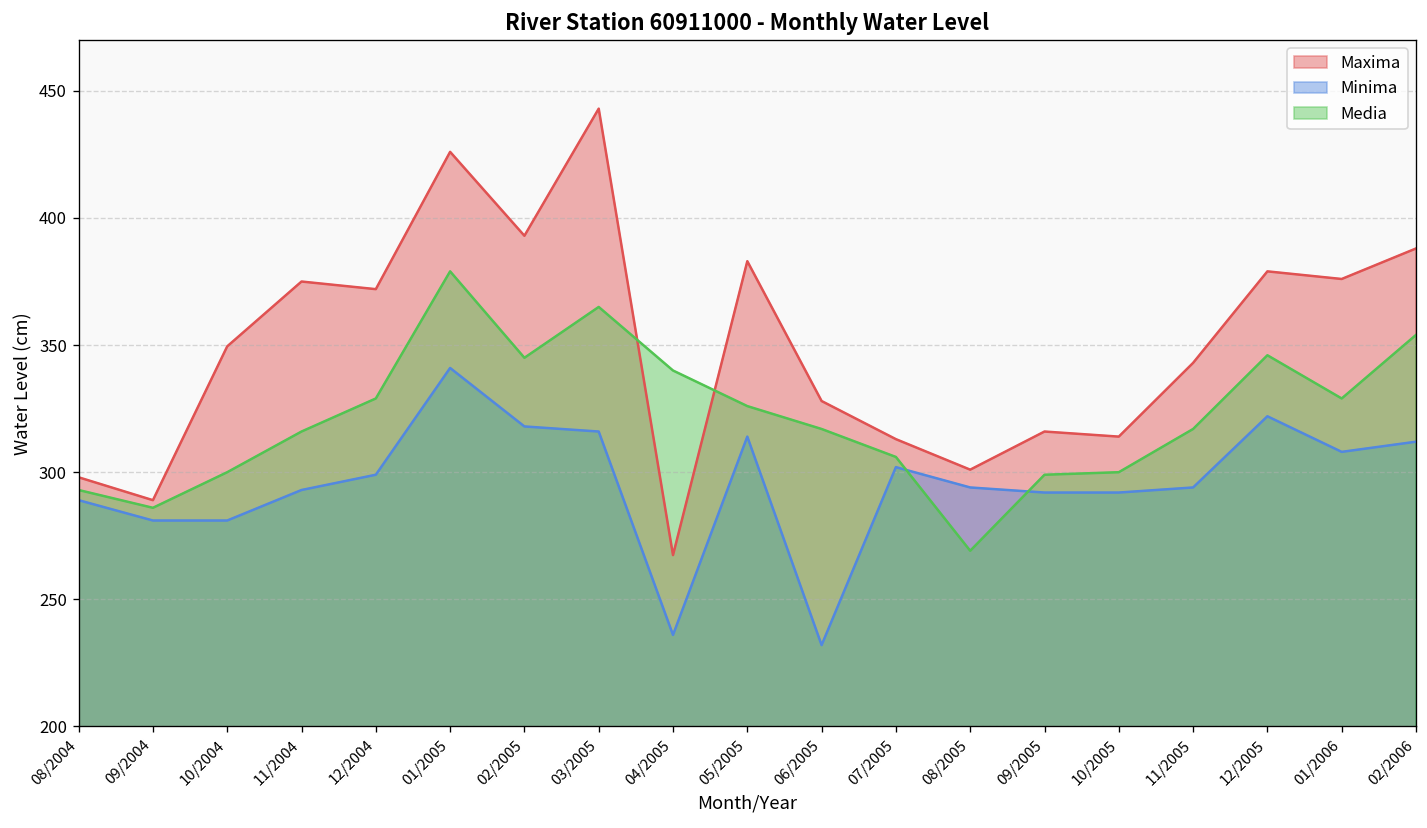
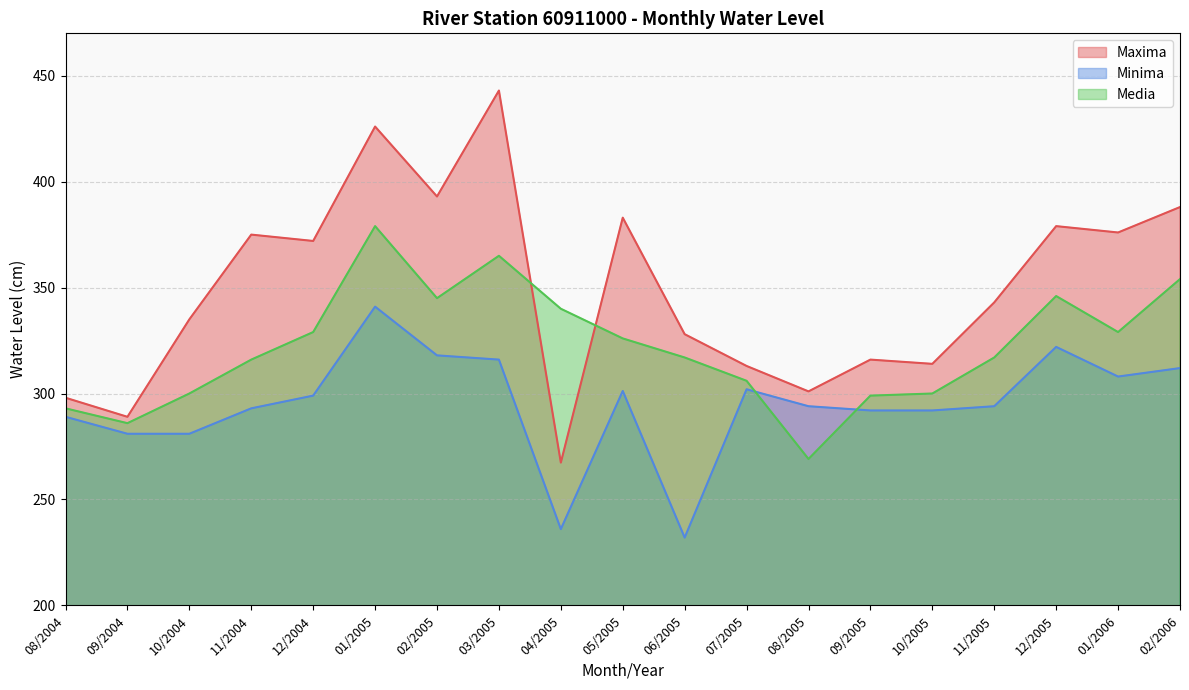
Maxima, 10/2004: 350 -> 335
Minima, 05/2005: 314 -> 301
